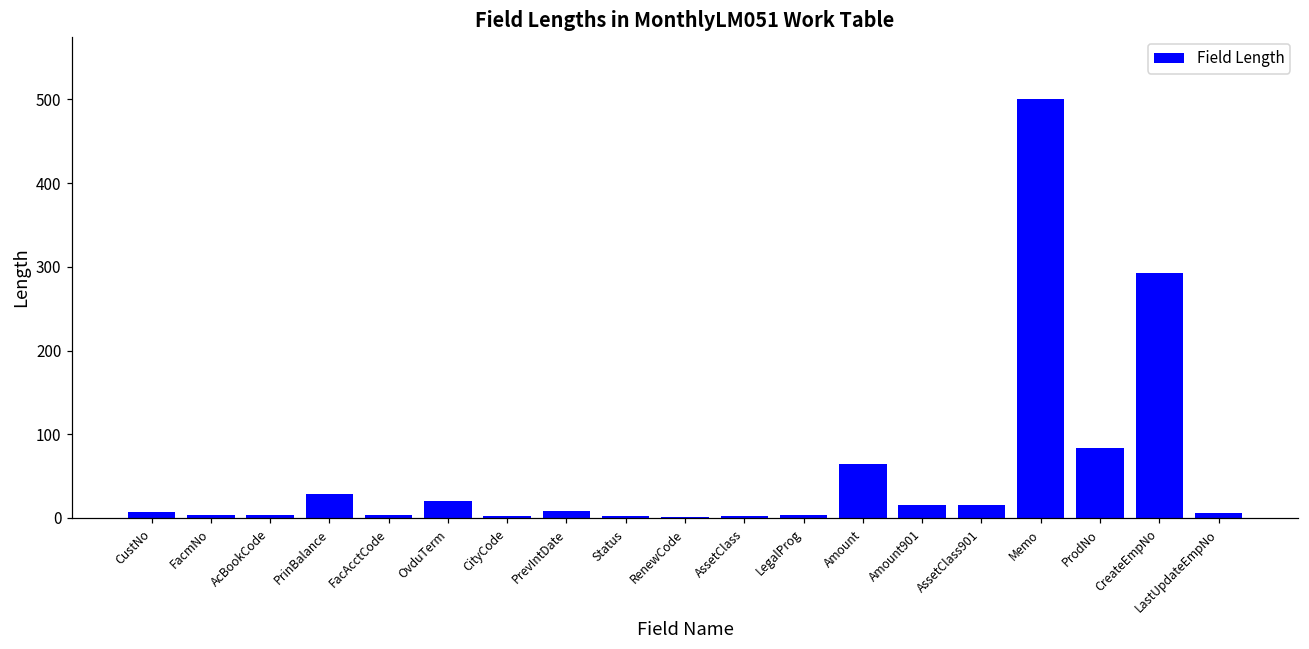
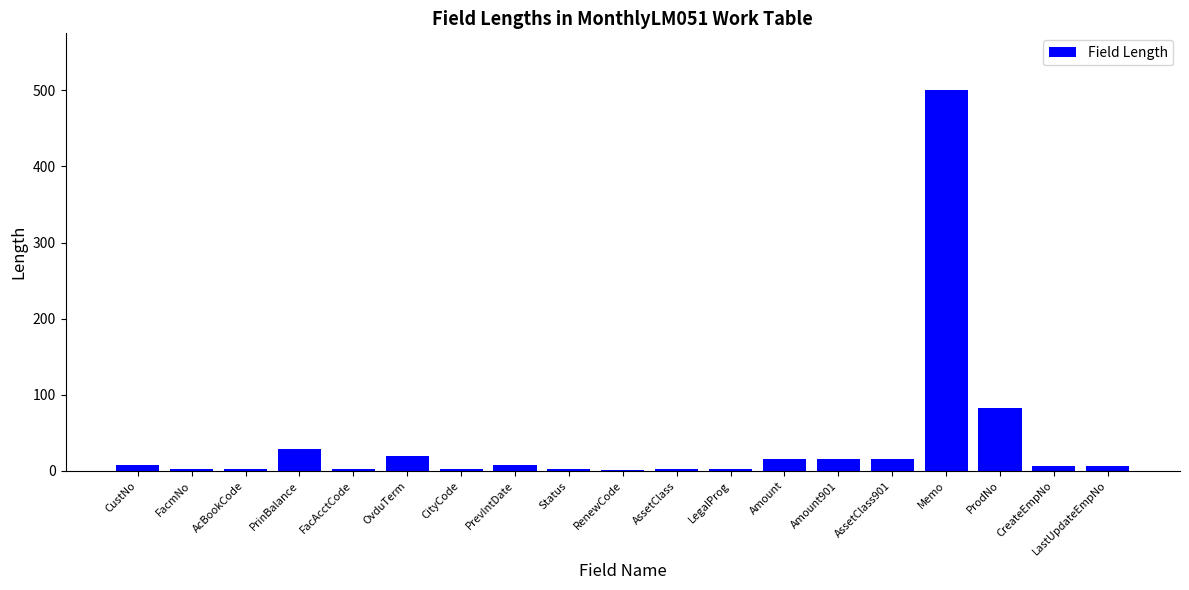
Amount: 60 -> 20
CreateEmpNo: 290 -> 10
